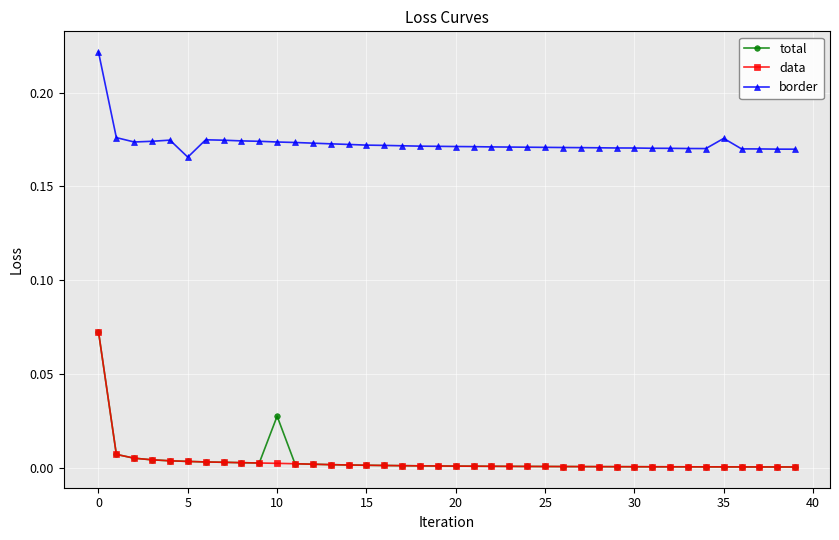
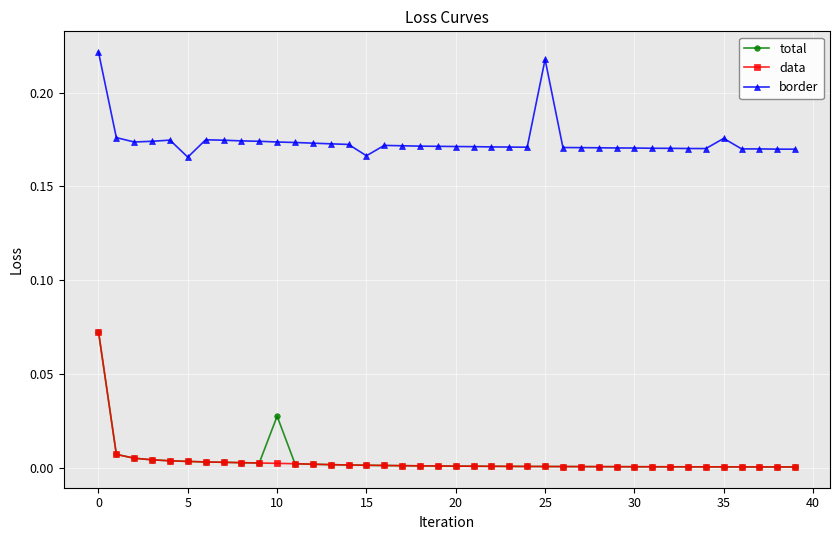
border, 15: 0.172 -> 0.166
border, 25: 0.171 -> 0.218
